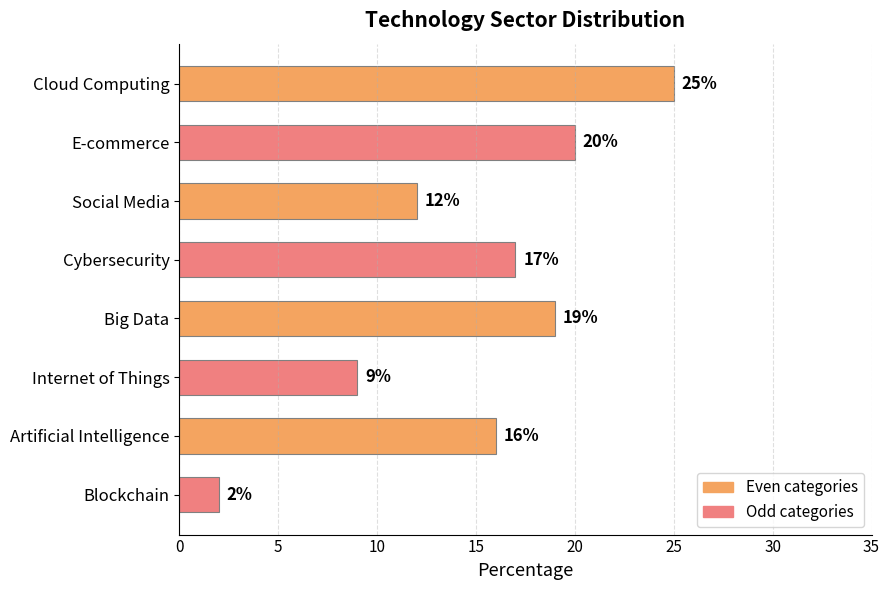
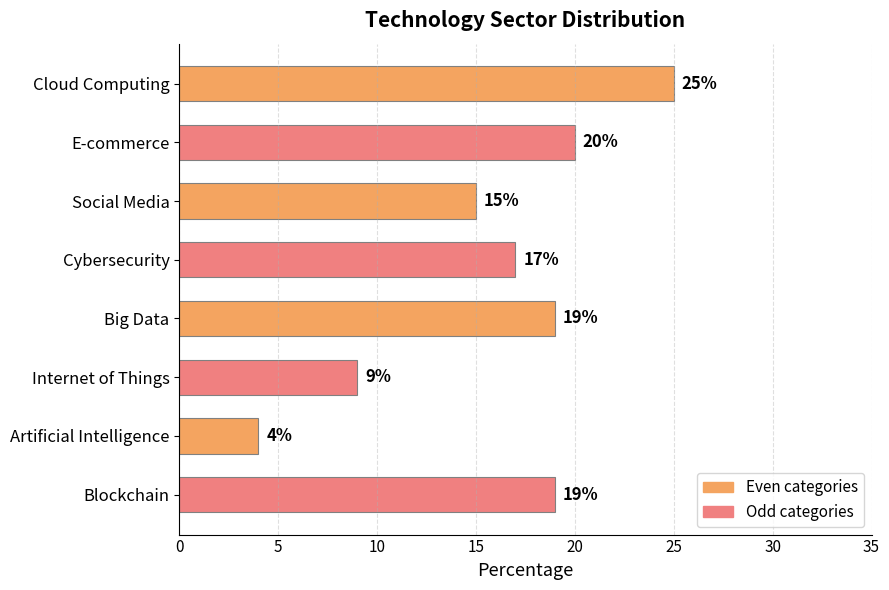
Social Media: 12% -> 15%
Artificial Intelligence: 16% -> 4%
Blockchain: 2% -> 19%
